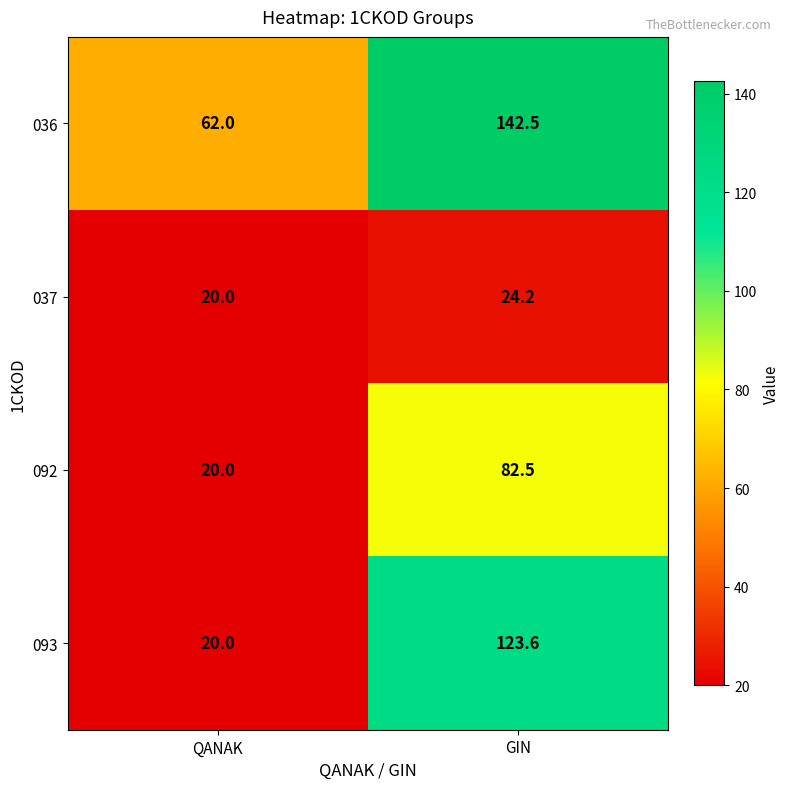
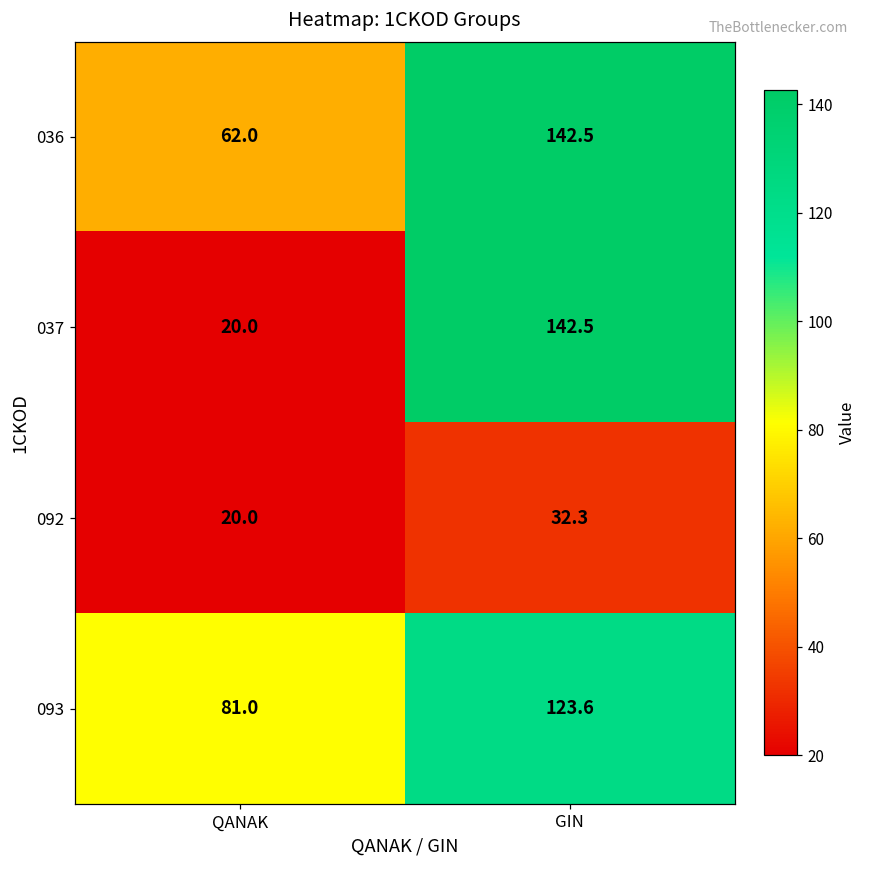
037, GIN: 24.2 -> 142.5
092, GIN: 82.5 -> 32.3
093, QANAK: 20.0 -> 81.0
